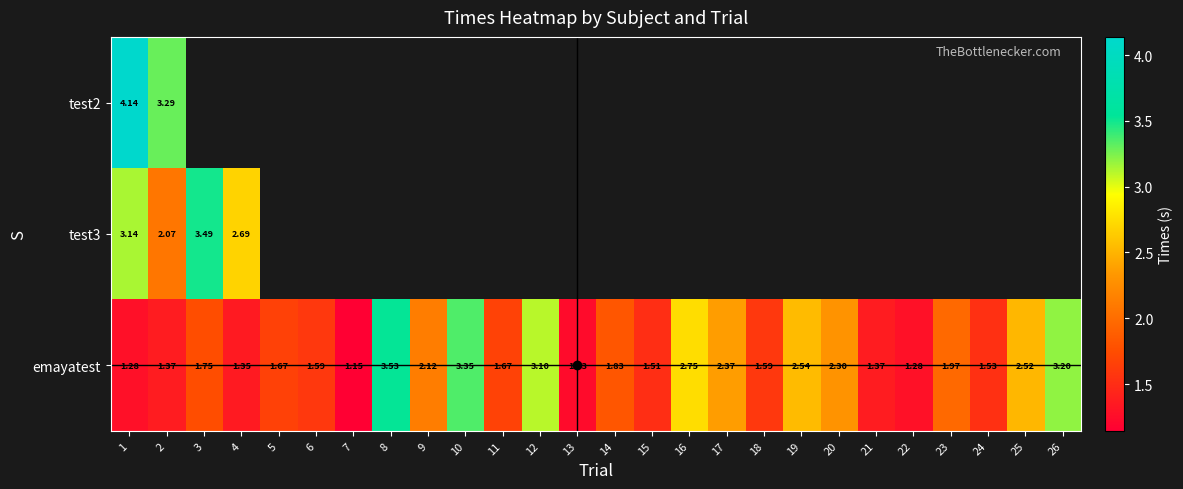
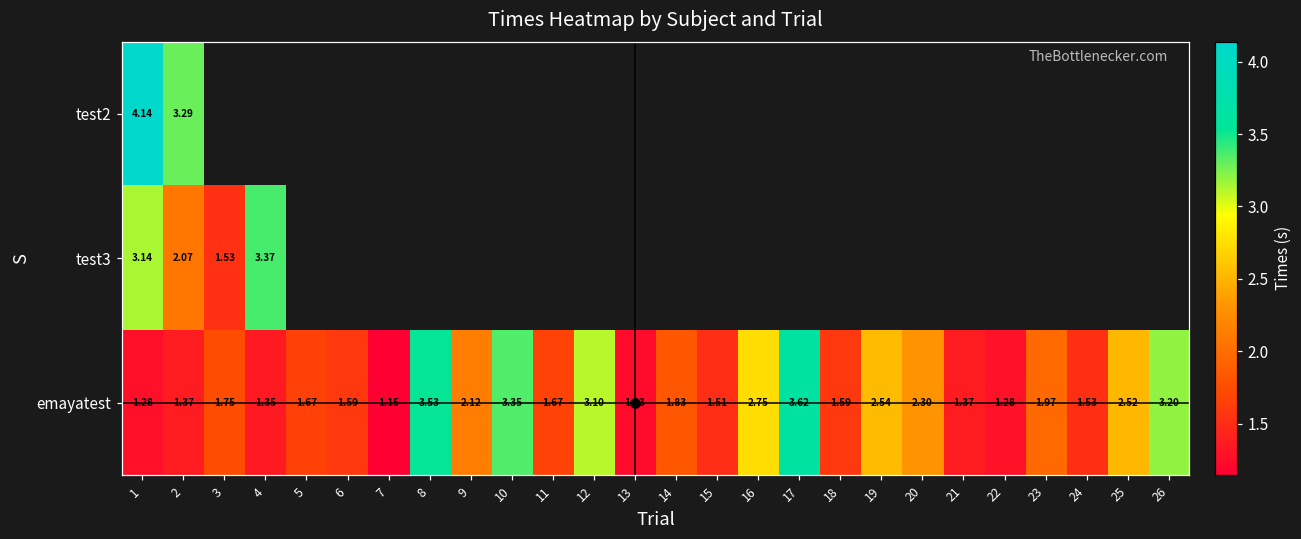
test3, 3: 3.49 -> 1.53
test3, 4: 2.69 -> 3.37
emayatest, 17: 2.37 -> 3.62
